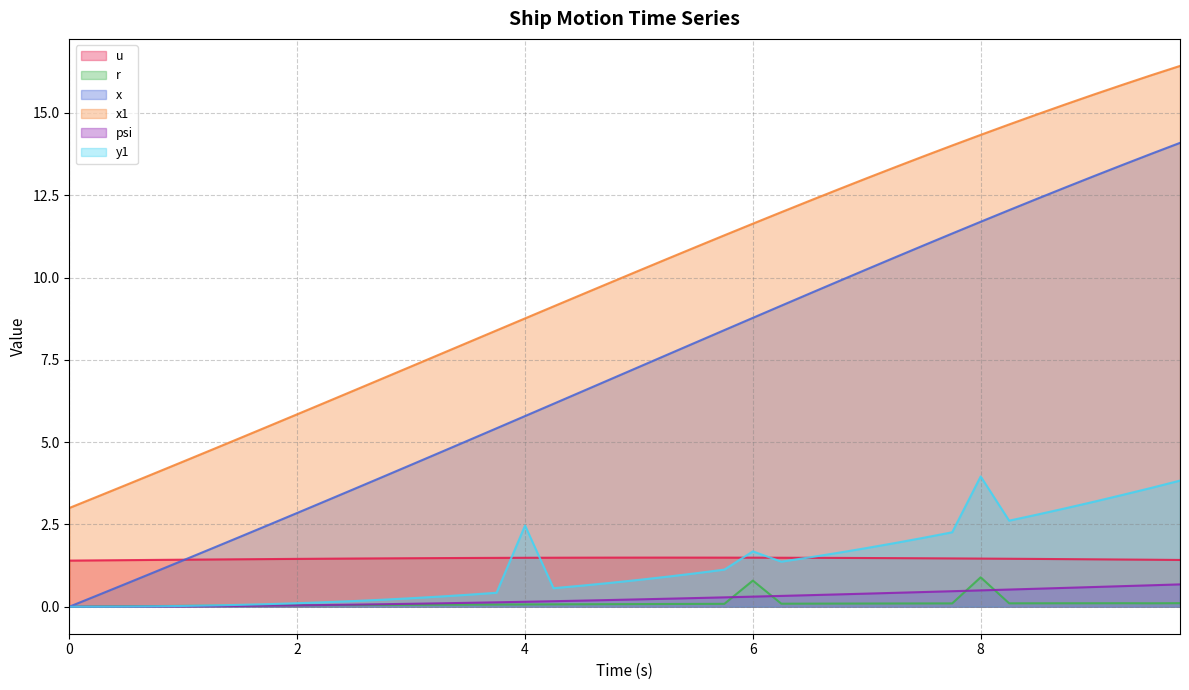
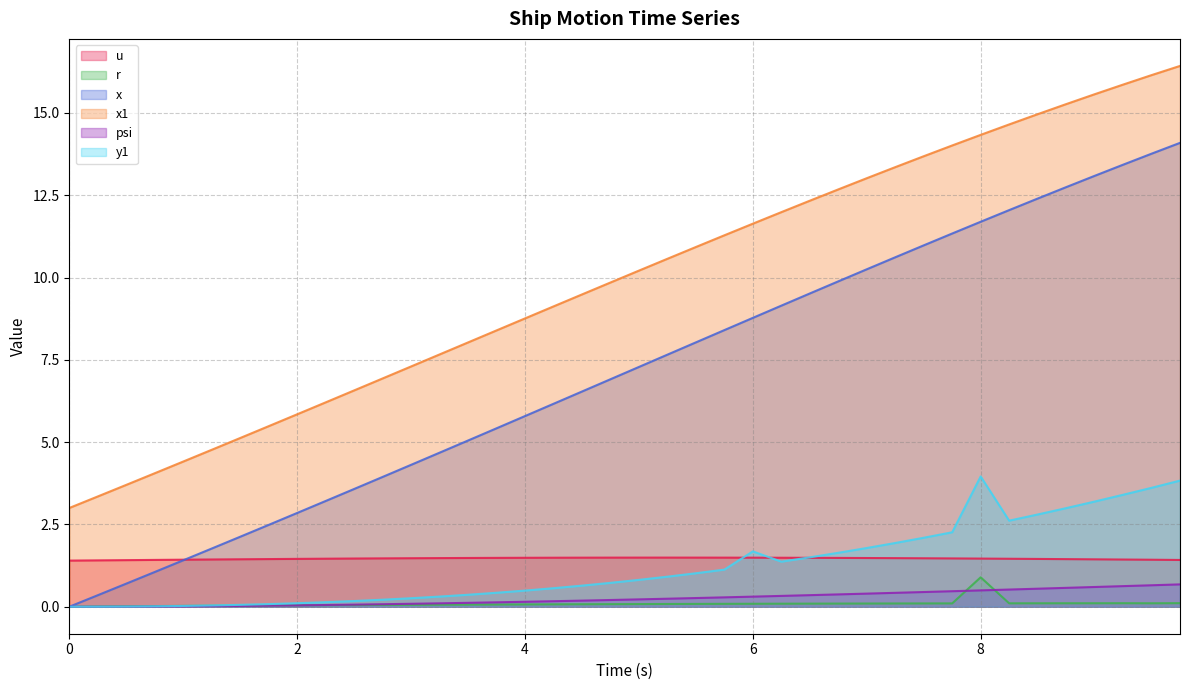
y1, 4: 2.5 -> 0.5
r, 6: 0.8 -> 0.1
